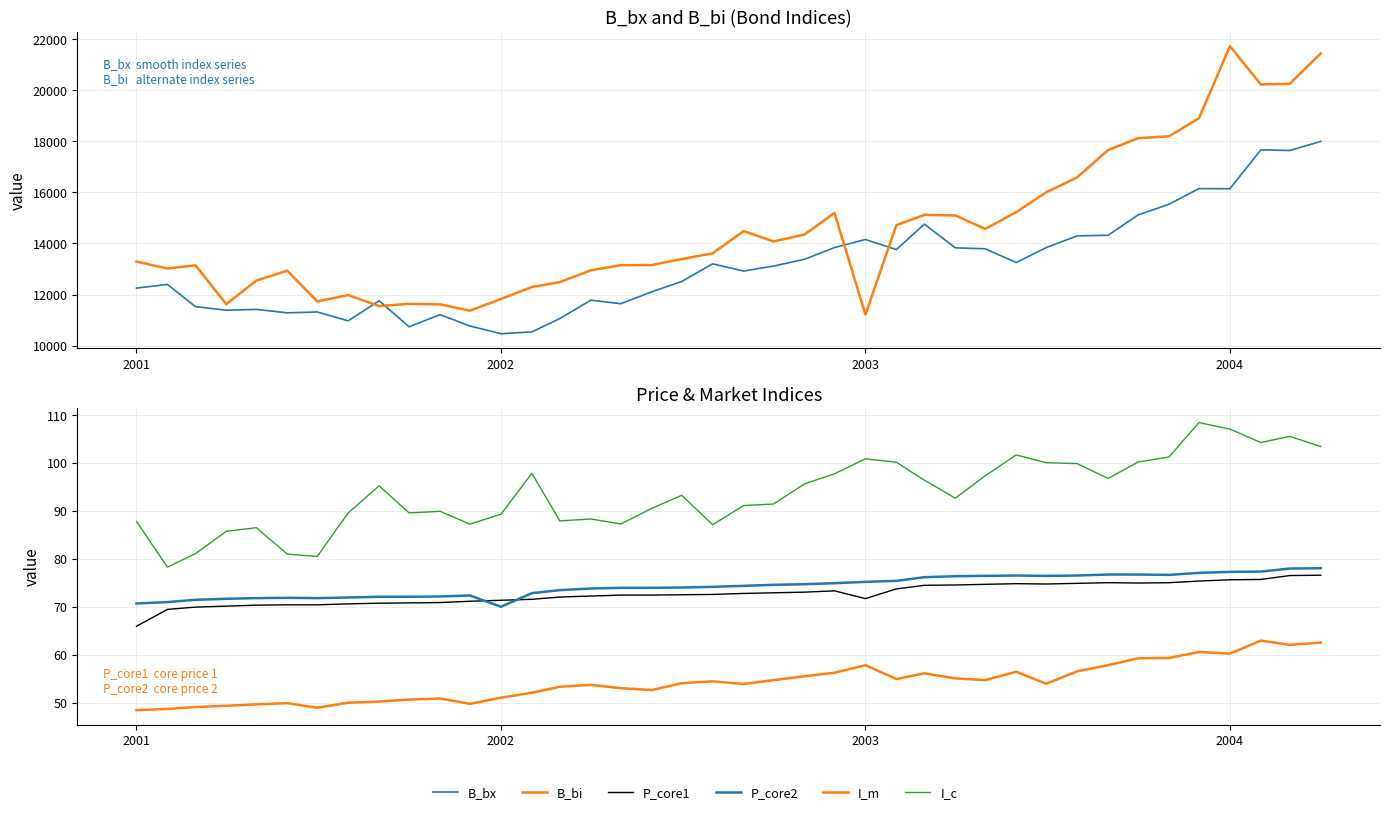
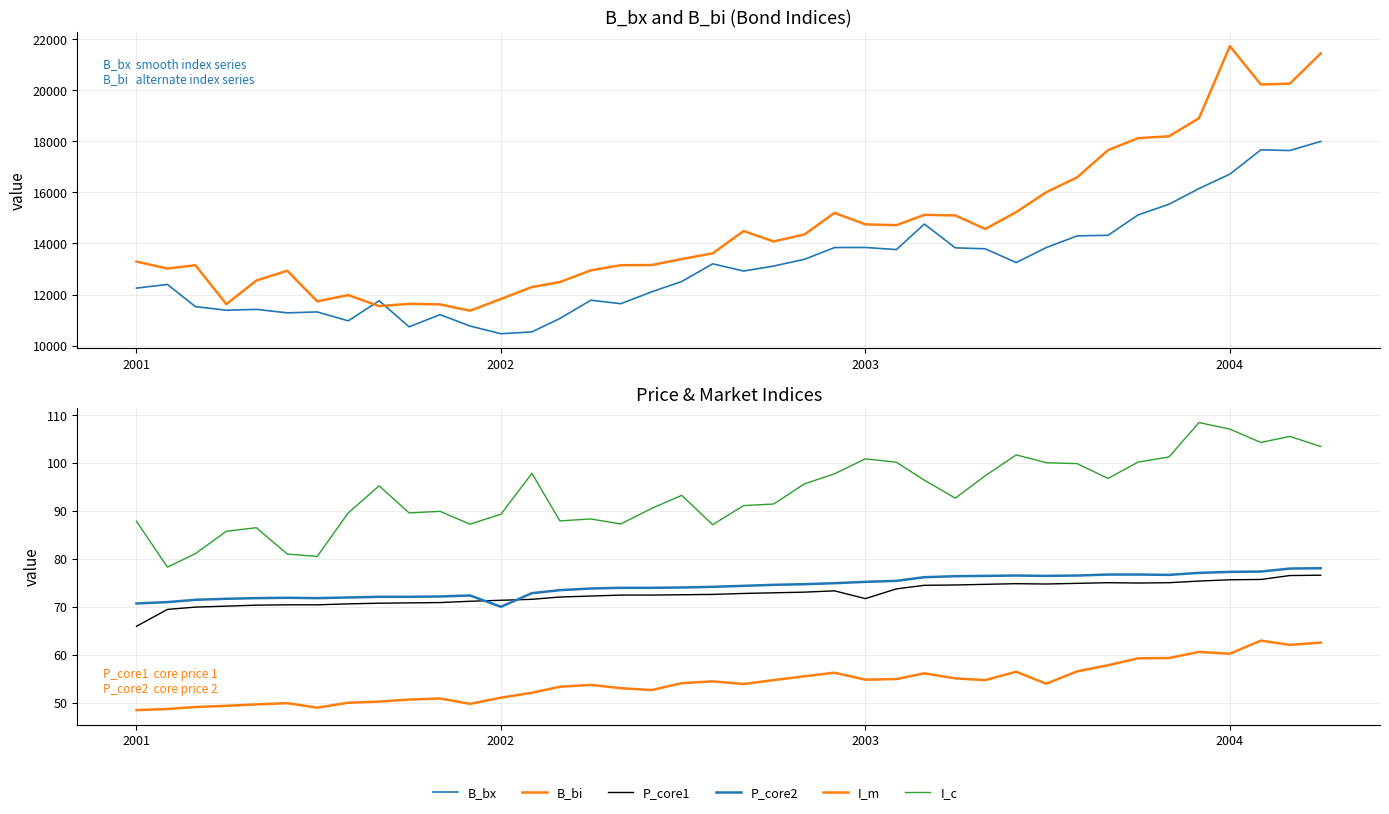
B_bx and B_bi (Bond Indices), B_bx, 2003: 14200 -> 13800
B_bx and B_bi (Bond Indices), B_bi, 2003: 11200 -> 14700
B_bx and B_bi (Bond Indices), B_bx, 2004: 16100 -> 16700
Price & Market Indices, I_m, 2003: 58 -> 55
